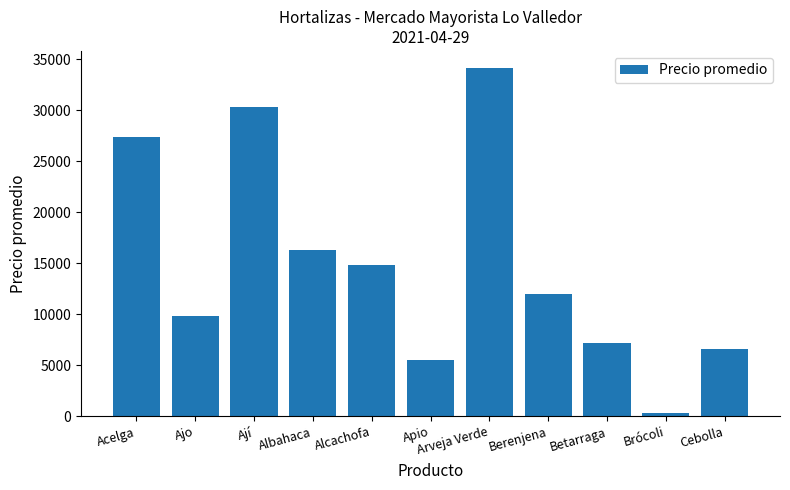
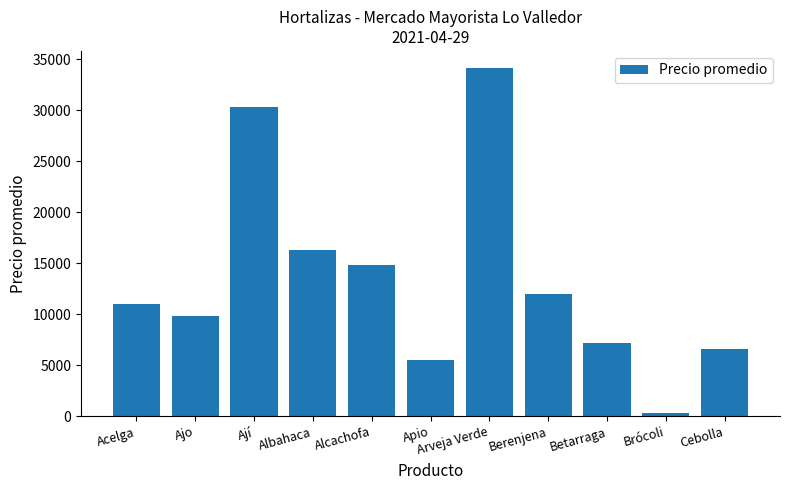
Acelga: 27400 -> 11000
